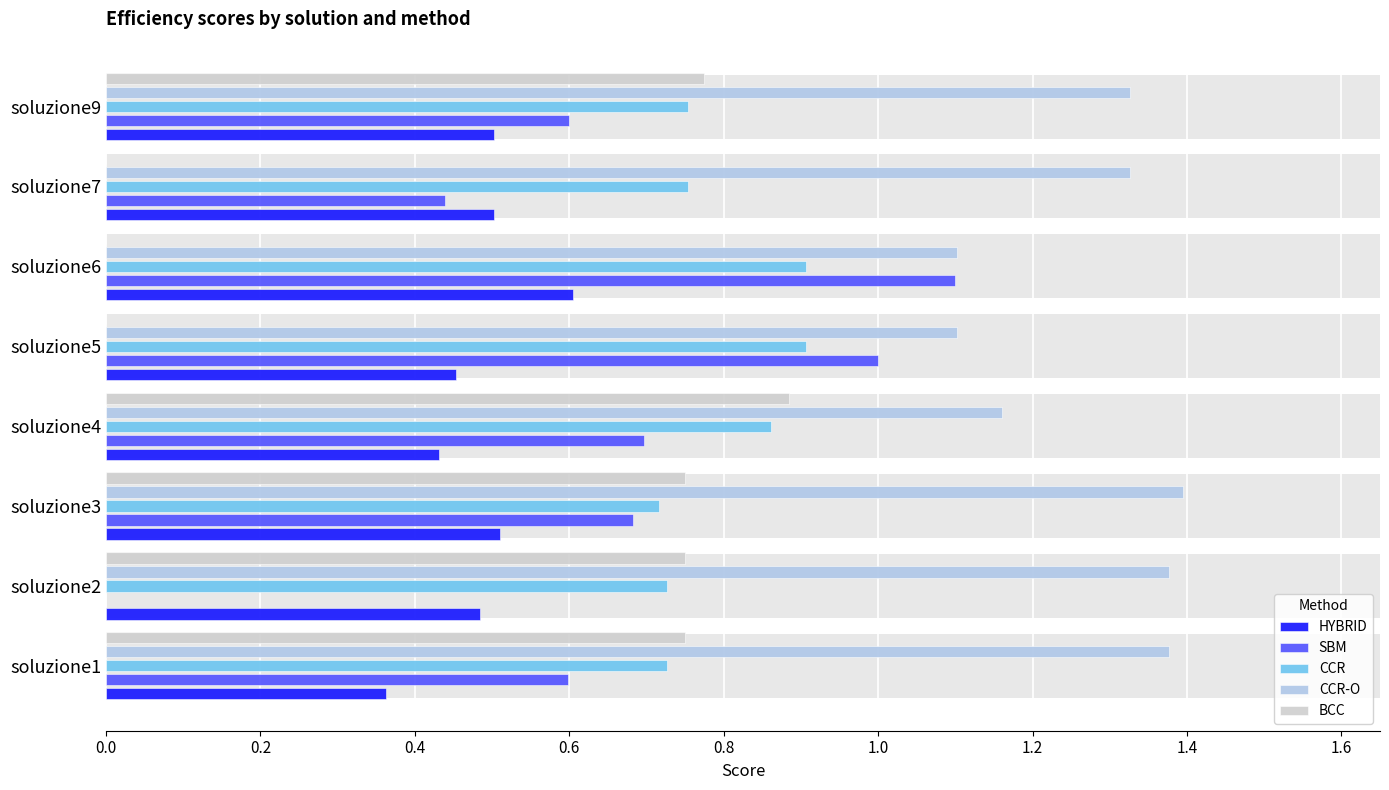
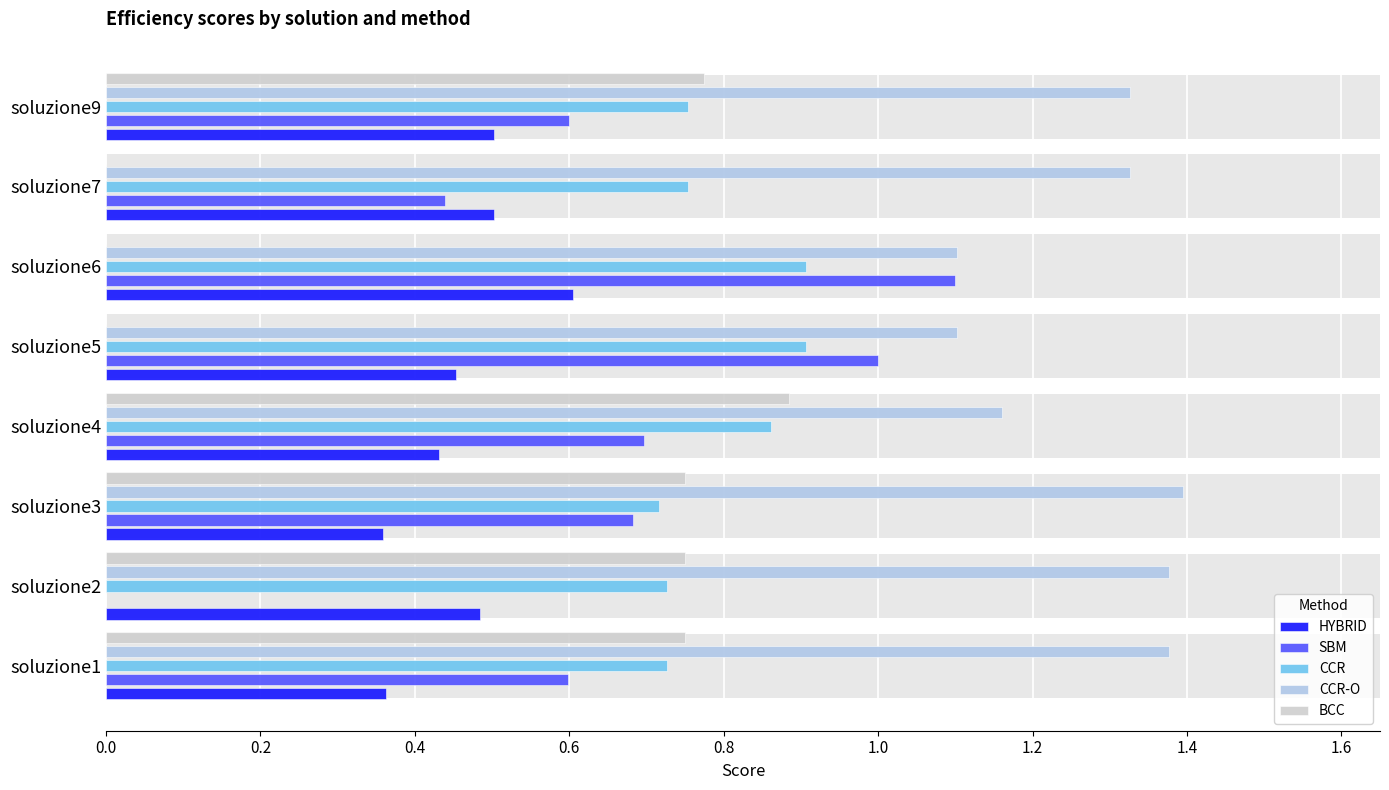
HYBRID, soluzione3: 0.51 -> 0.36
